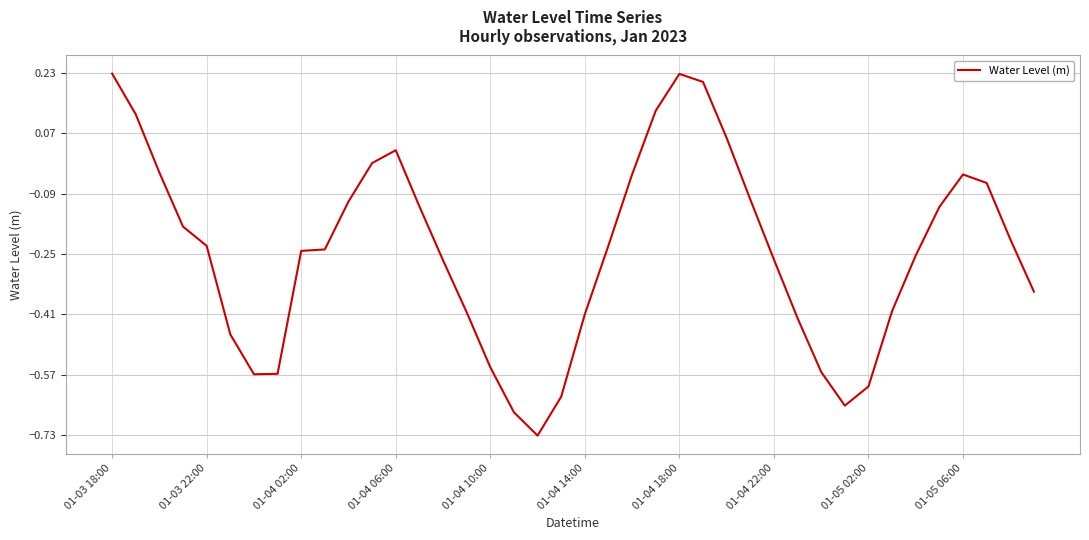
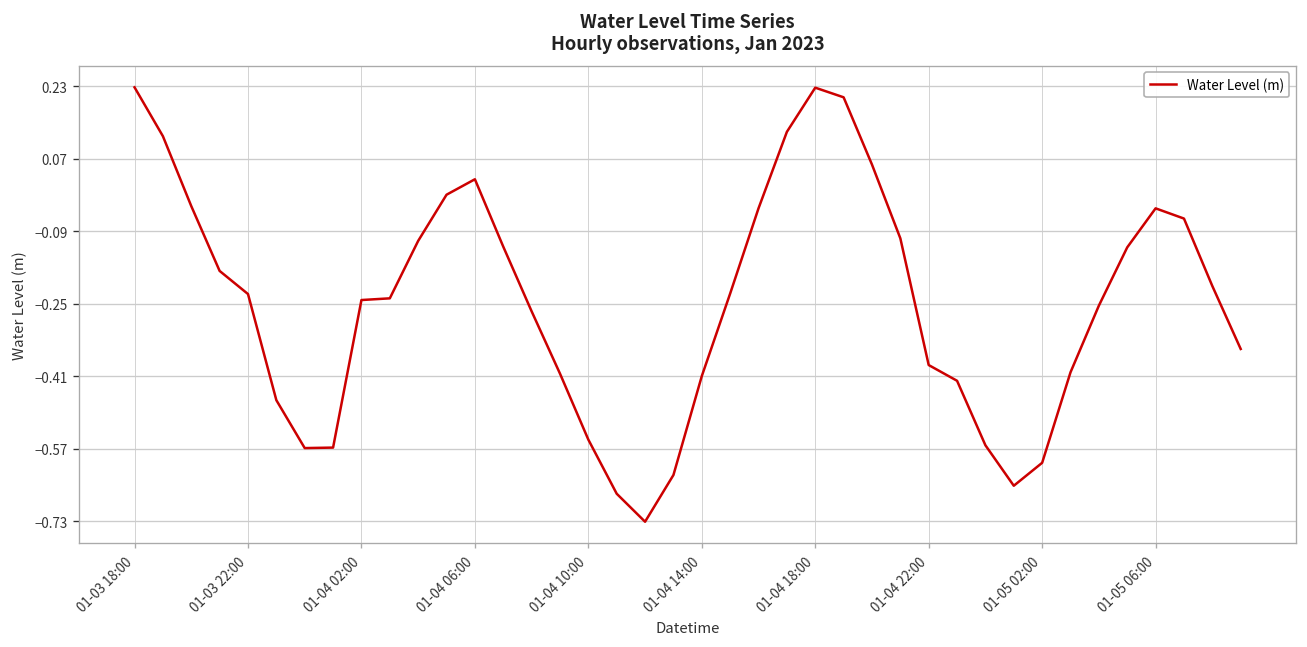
01-04 22:00: -0.26 -> -0.39
